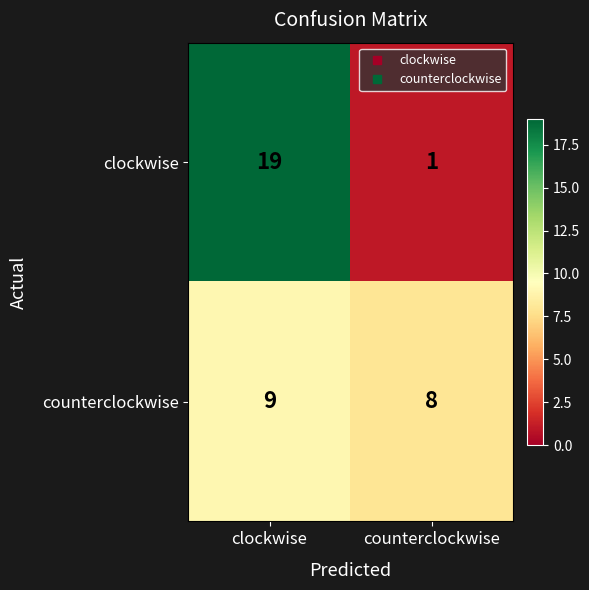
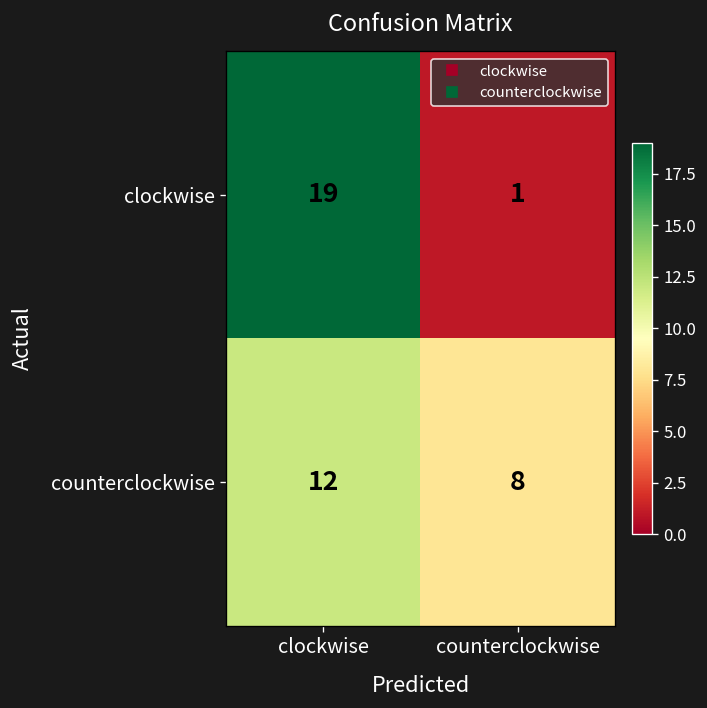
counterclockwise, clockwise: 9 -> 12
